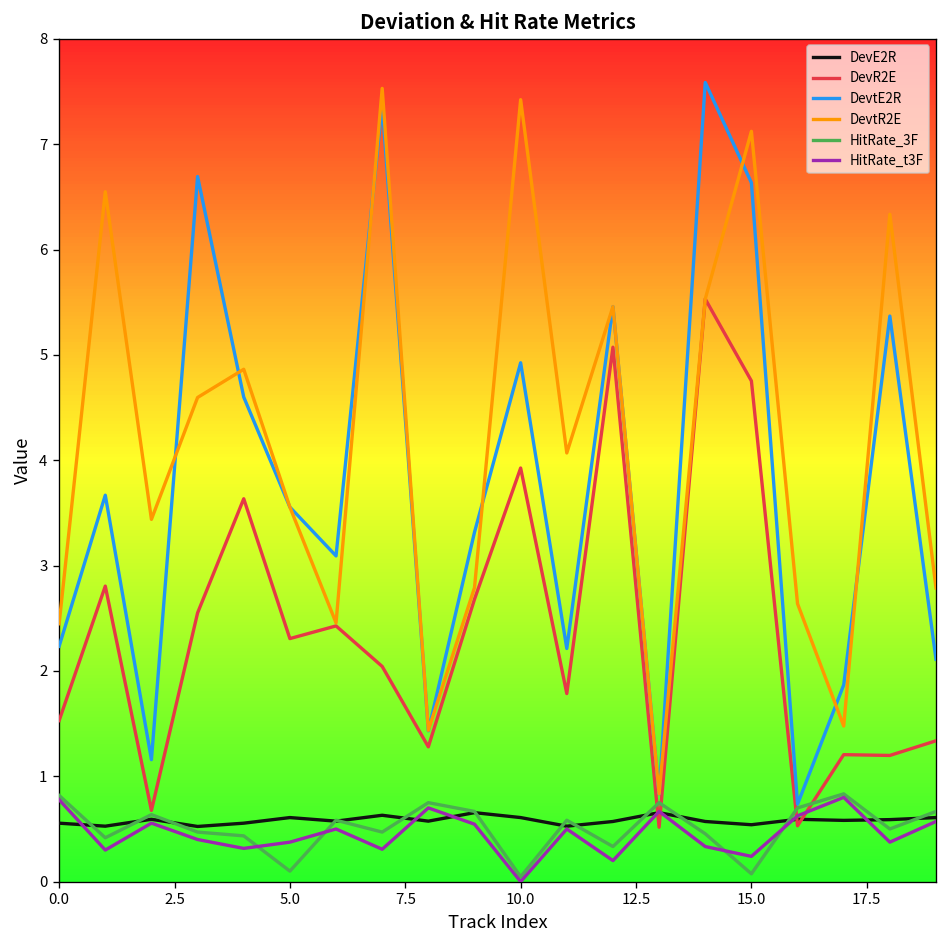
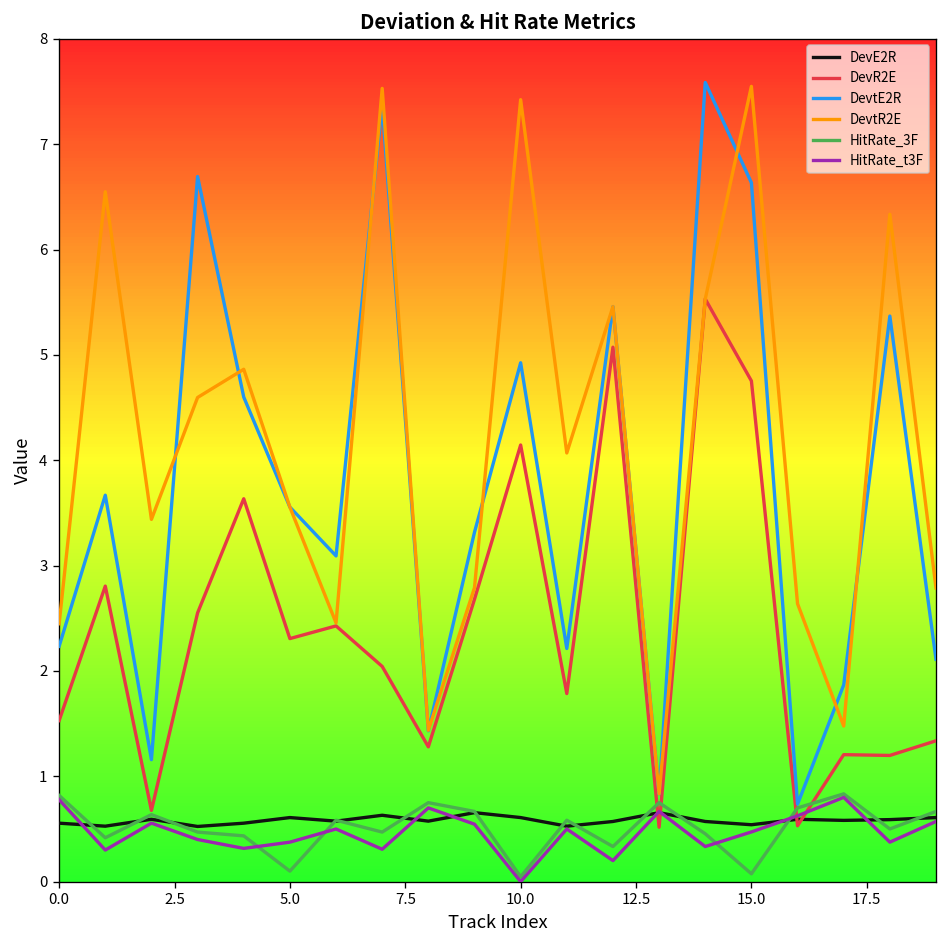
DevR2E, 10.0: 3.9 -> 4.1
DevtR2E, 15.0: 7.1 -> 7.5
HitRate_t3F, 15.0: 0.2 -> 0.5
